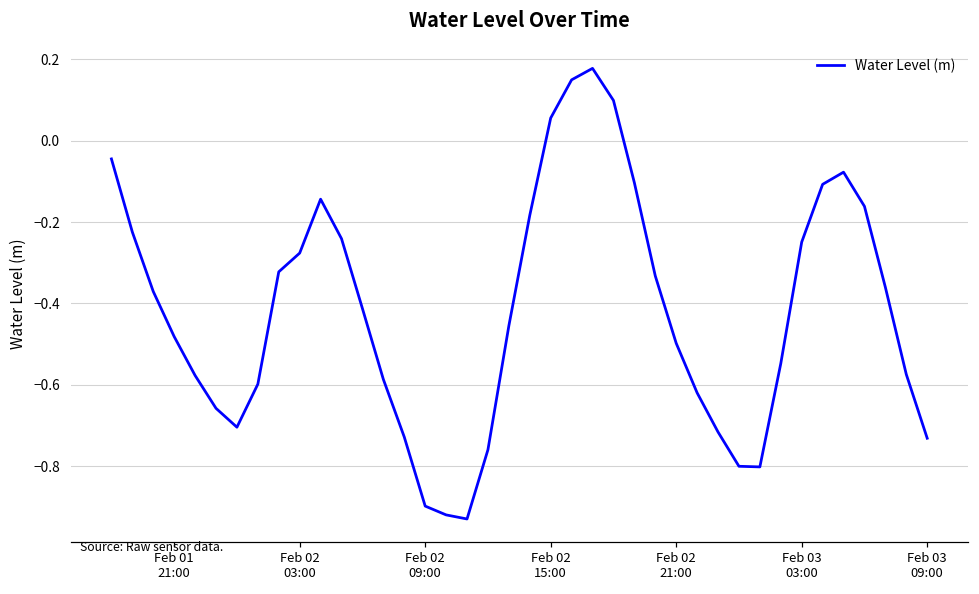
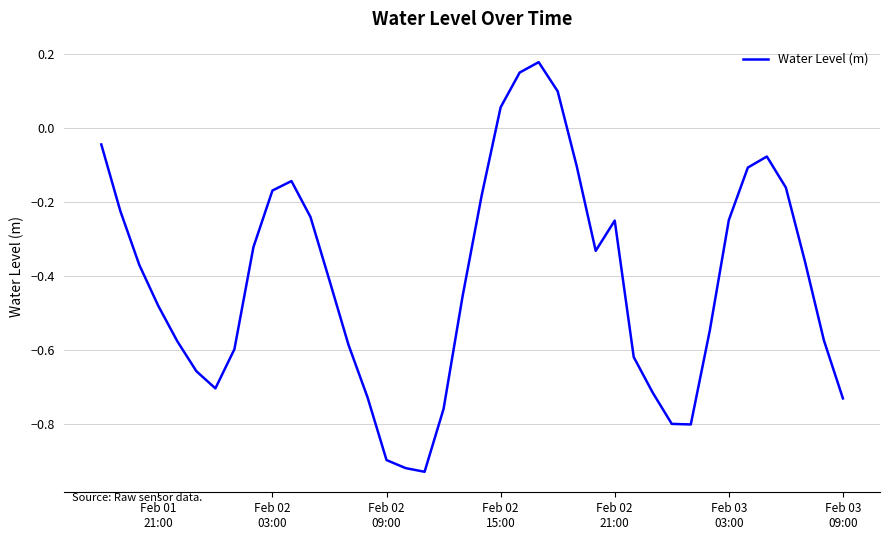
Feb 02 03:00: -0.28 -> -0.17
Feb 02 21:00: -0.50 -> -0.25
